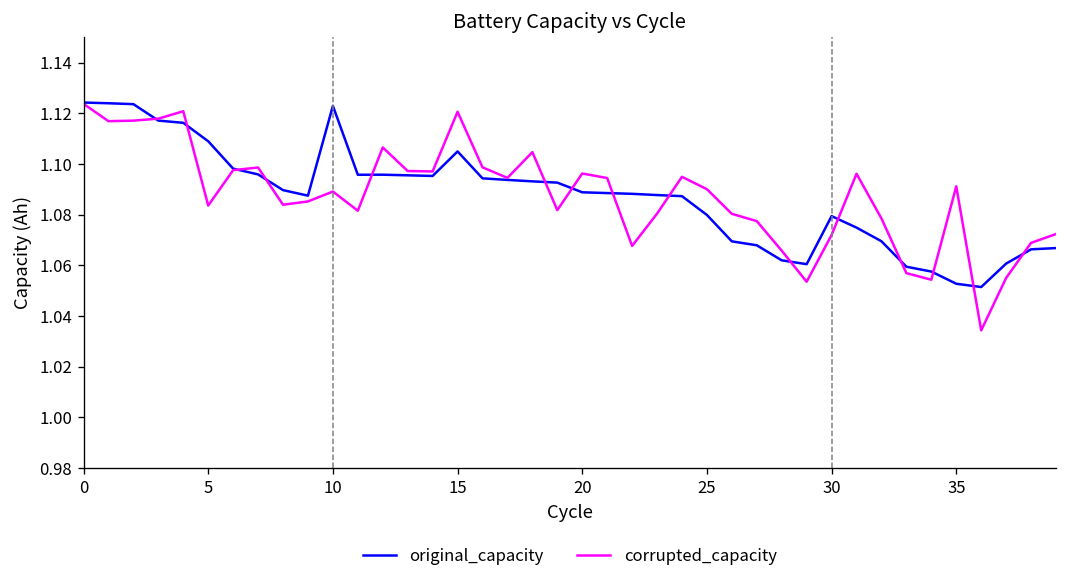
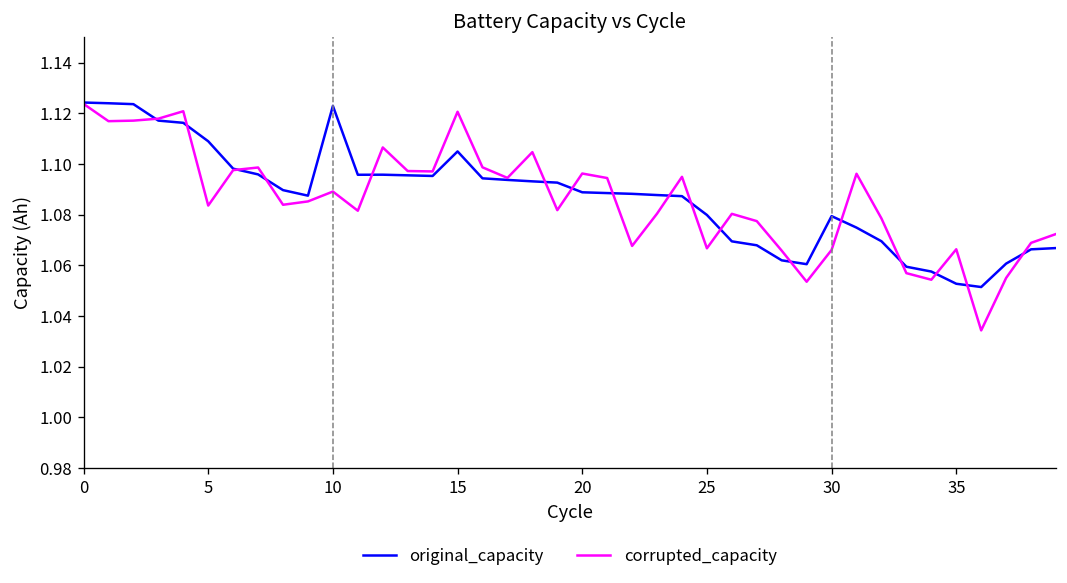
corrupted_capacity, 25: 1.090 -> 1.067
corrupted_capacity, 30: 1.072 -> 1.066
corrupted_capacity, 35: 1.091 -> 1.066
